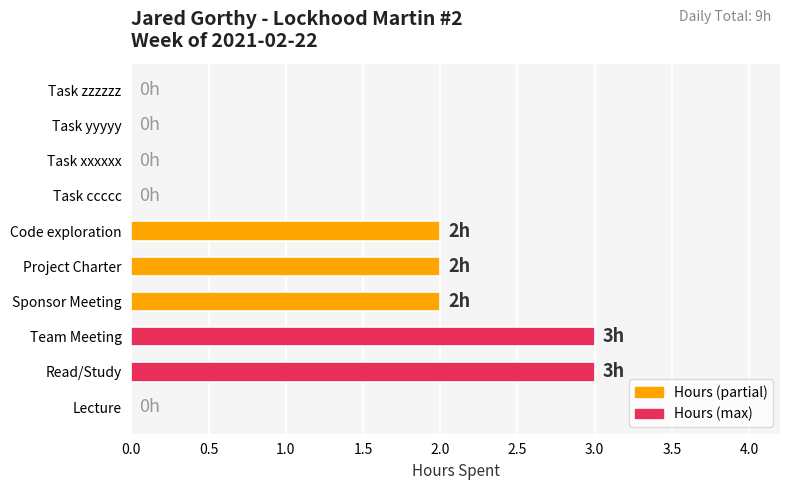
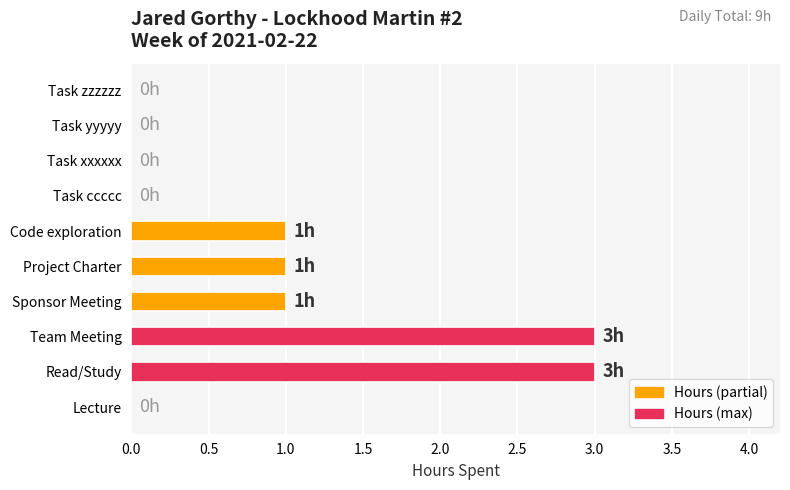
Code exploration: 2h -> 1h
Project Charter: 2h -> 1h
Sponsor Meeting: 2h -> 1h
